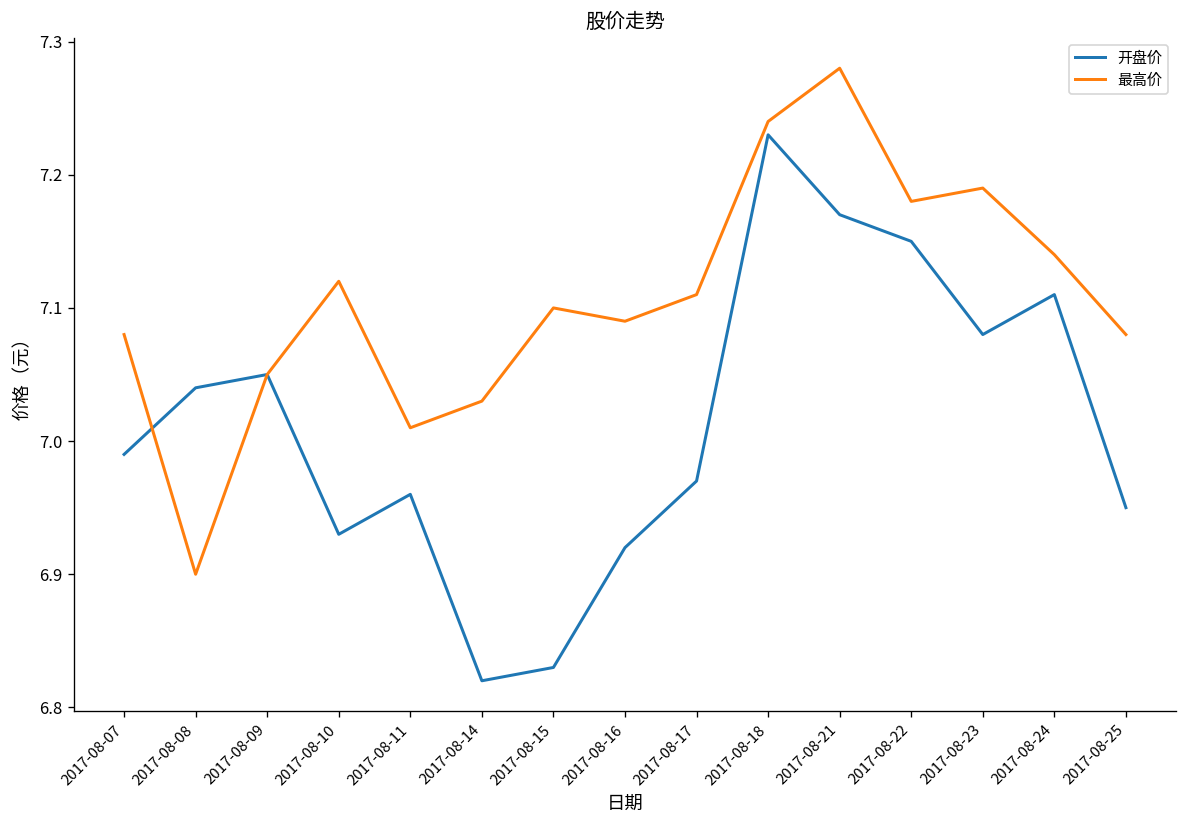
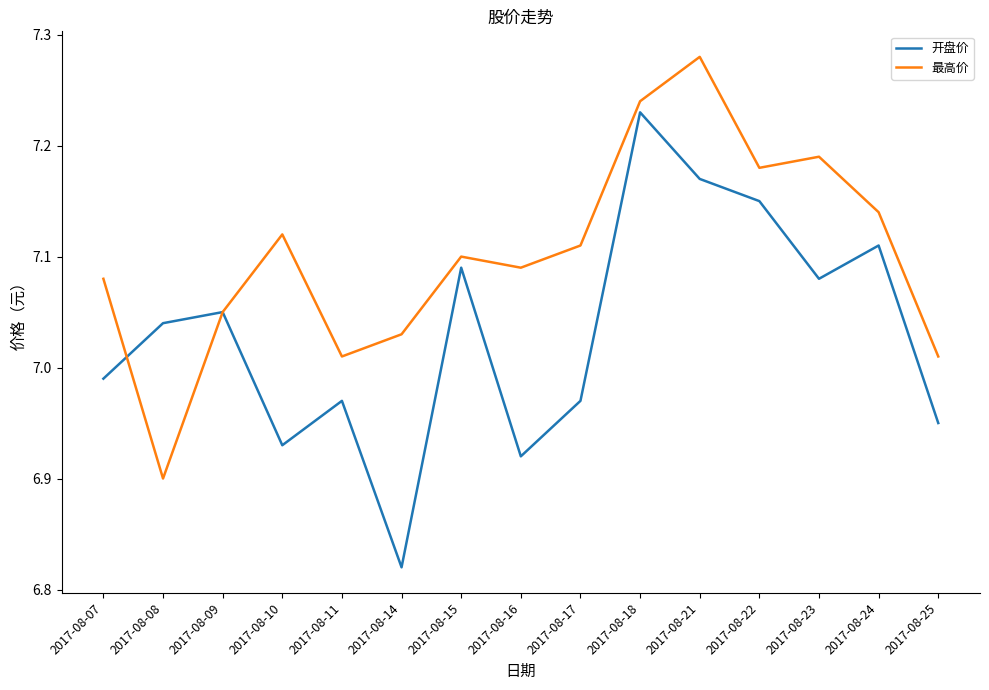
开盘价, 2017-08-11: 6.96 -> 6.97
开盘价, 2017-08-15: 6.83 -> 7.09
最高价, 2017-08-25: 7.08 -> 7.01
